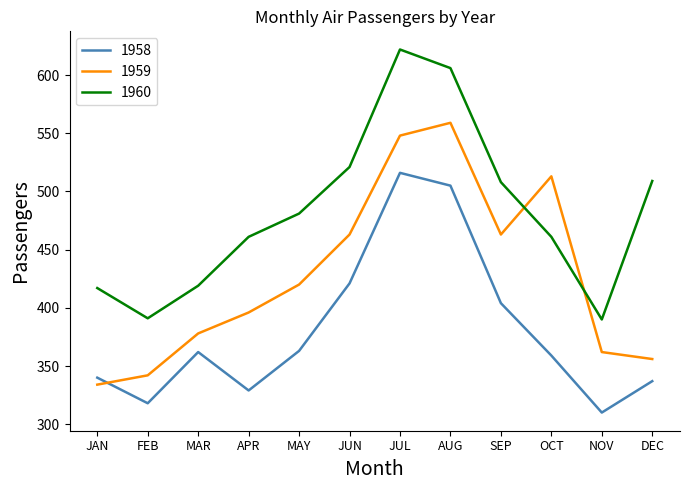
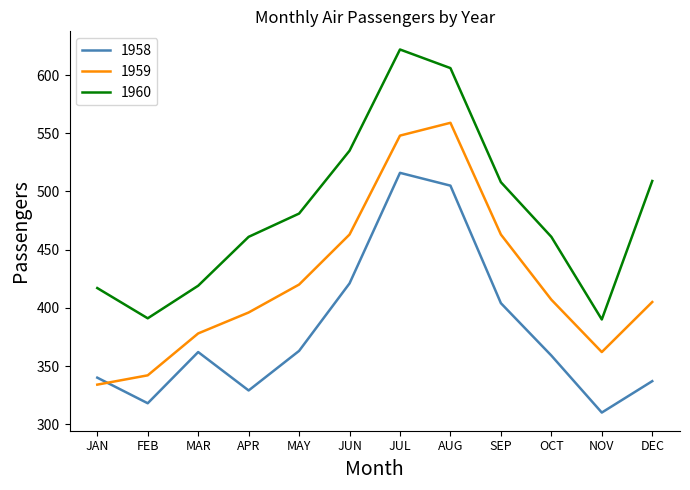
1960, JUN: 521 -> 535
1959, OCT: 513 -> 407
1959, DEC: 356 -> 405
